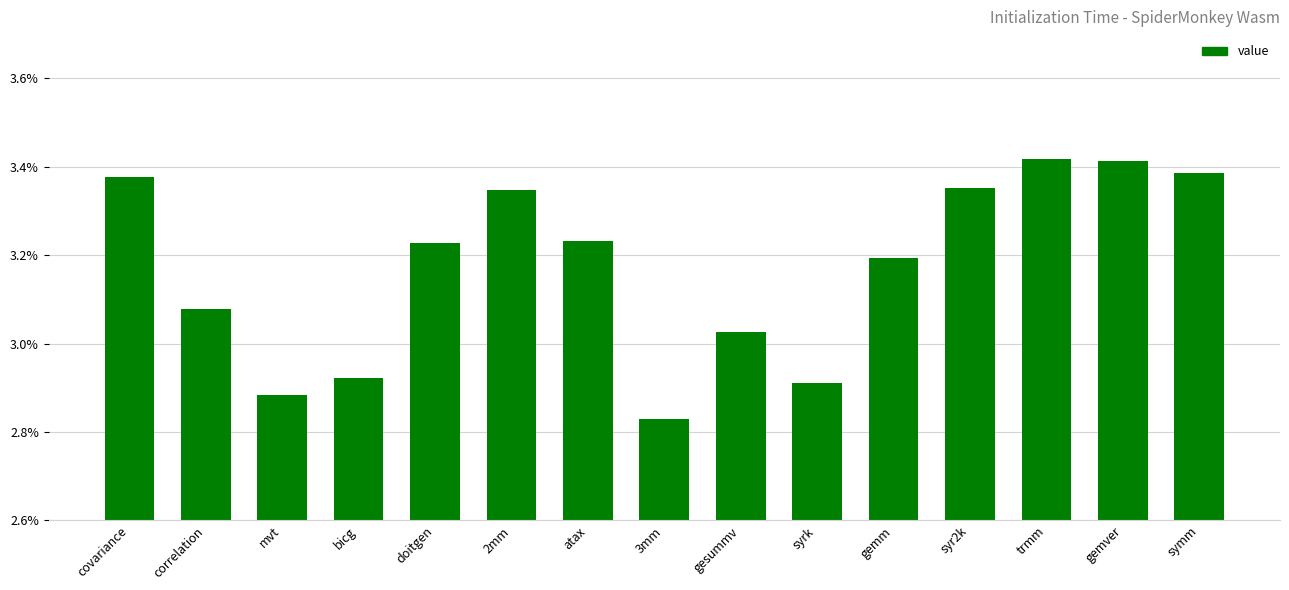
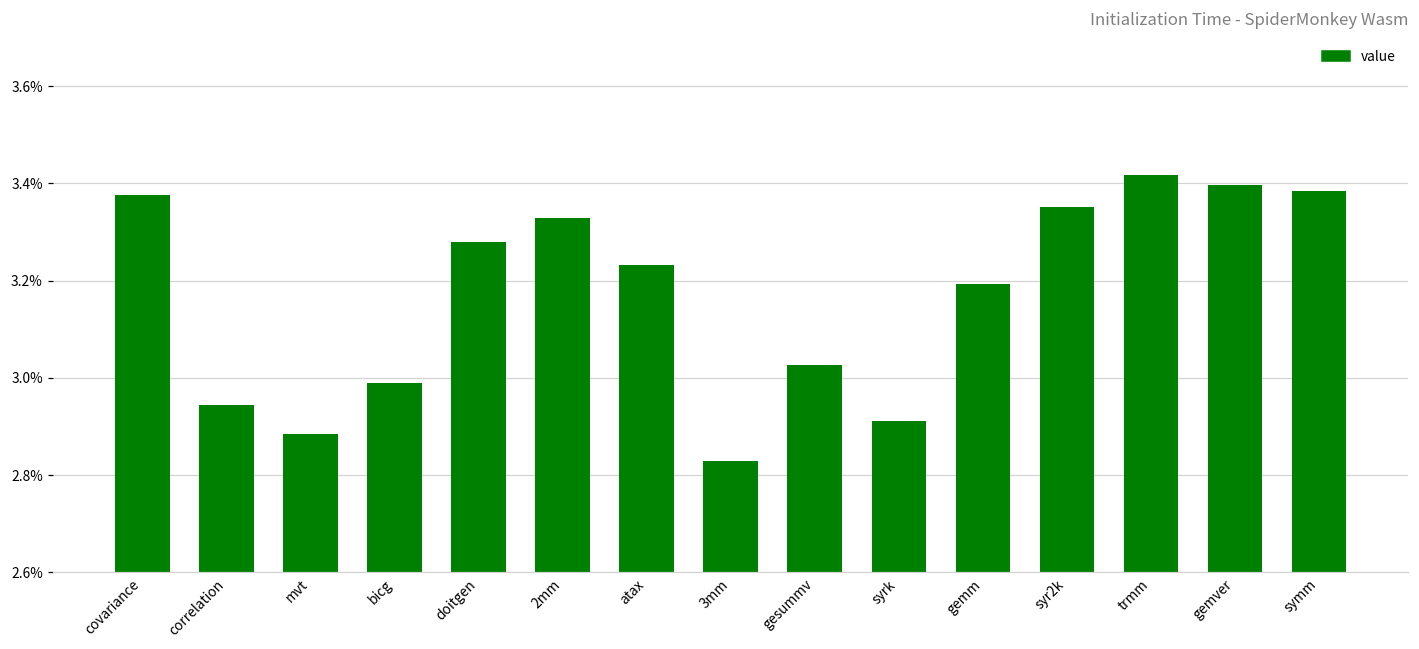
correlation: 3.08% -> 2.94%
bicg: 2.92% -> 2.99%
doitgen: 3.23% -> 3.28%
2mm: 3.35% -> 3.33%
gemver: 3.41% -> 3.40%
